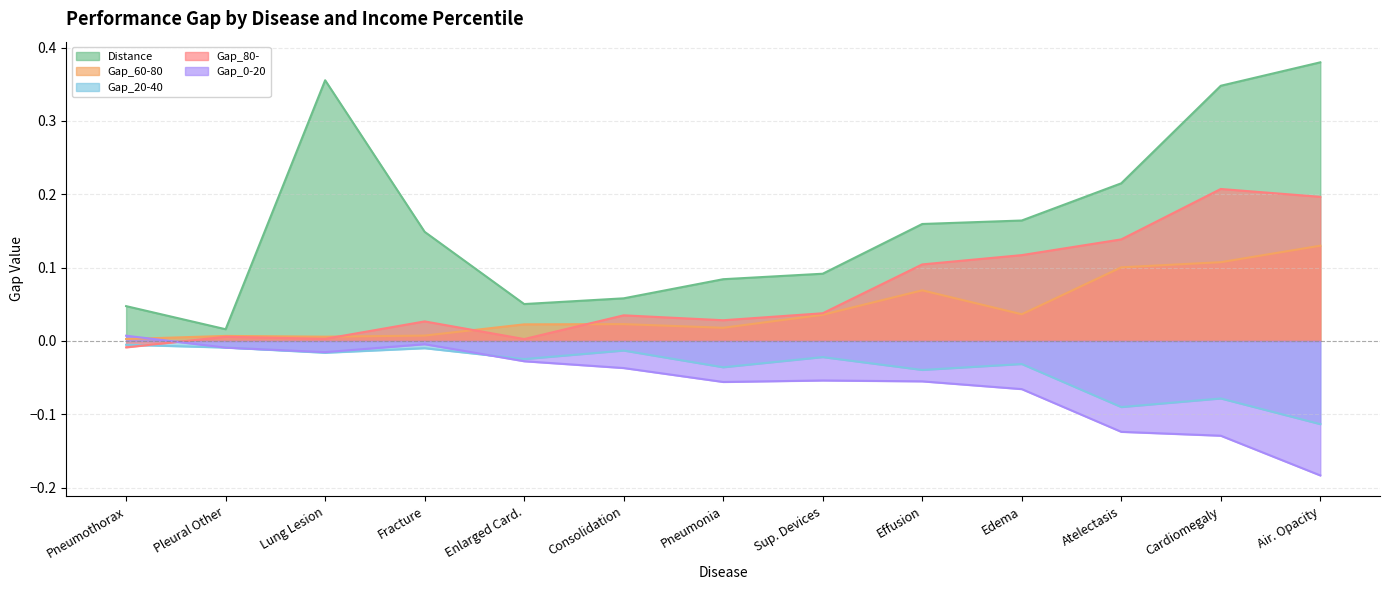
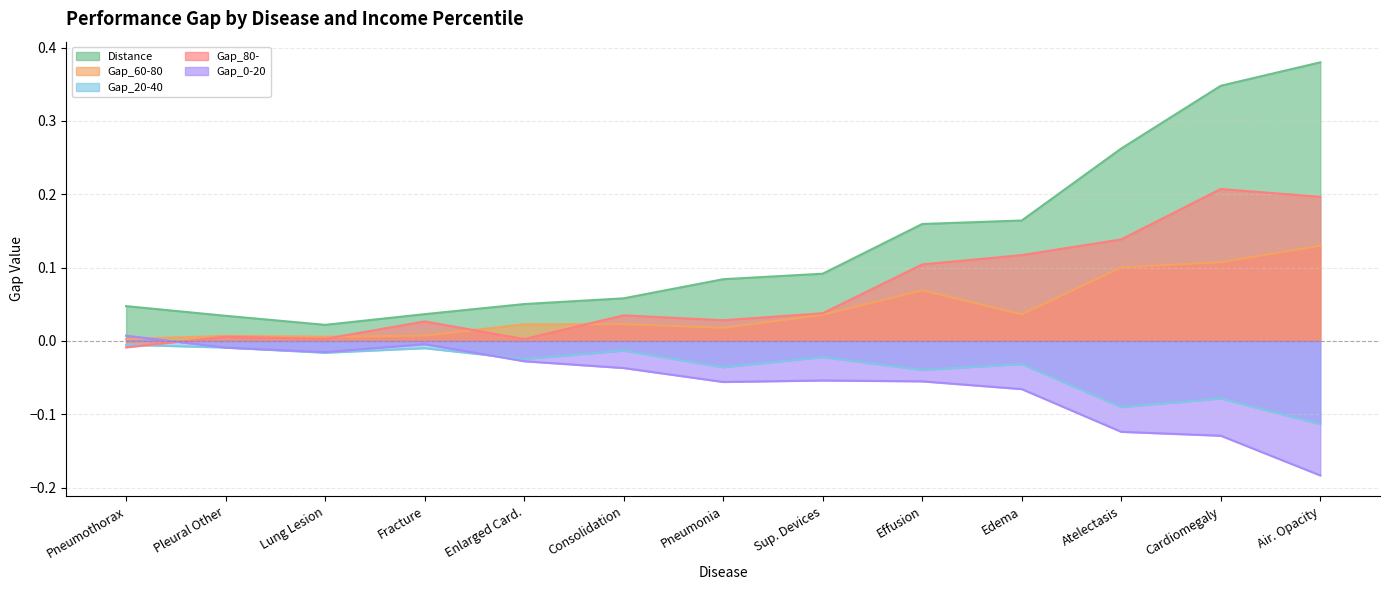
Distance, Pleural Other: 0.02 -> 0.03
Distance, Lung Lesion: 0.36 -> 0.02
Distance, Fracture: 0.15 -> 0.04
Distance, Atelectasis: 0.21 -> 0.26
